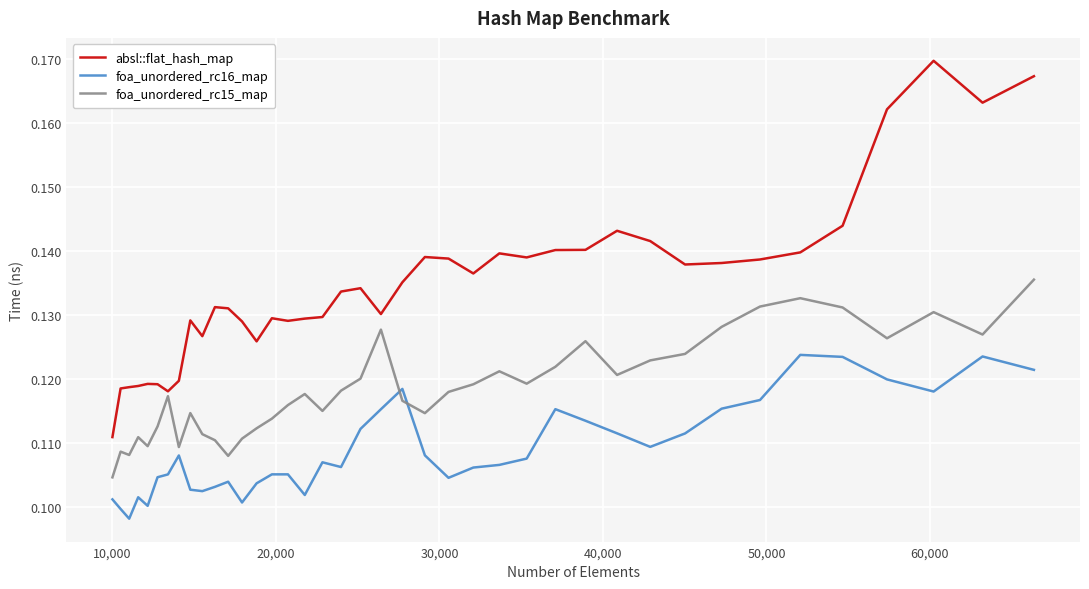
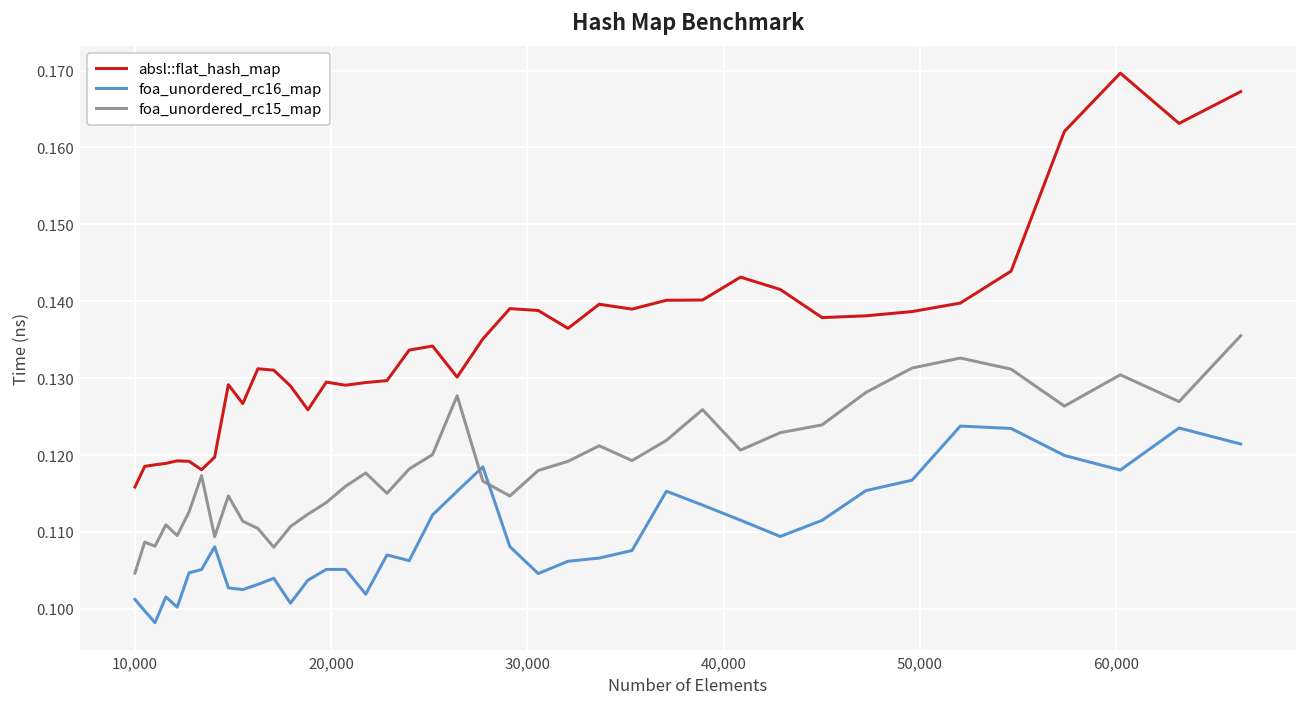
absl::flat_hash_map, 10,000: 0.111 -> 0.116
